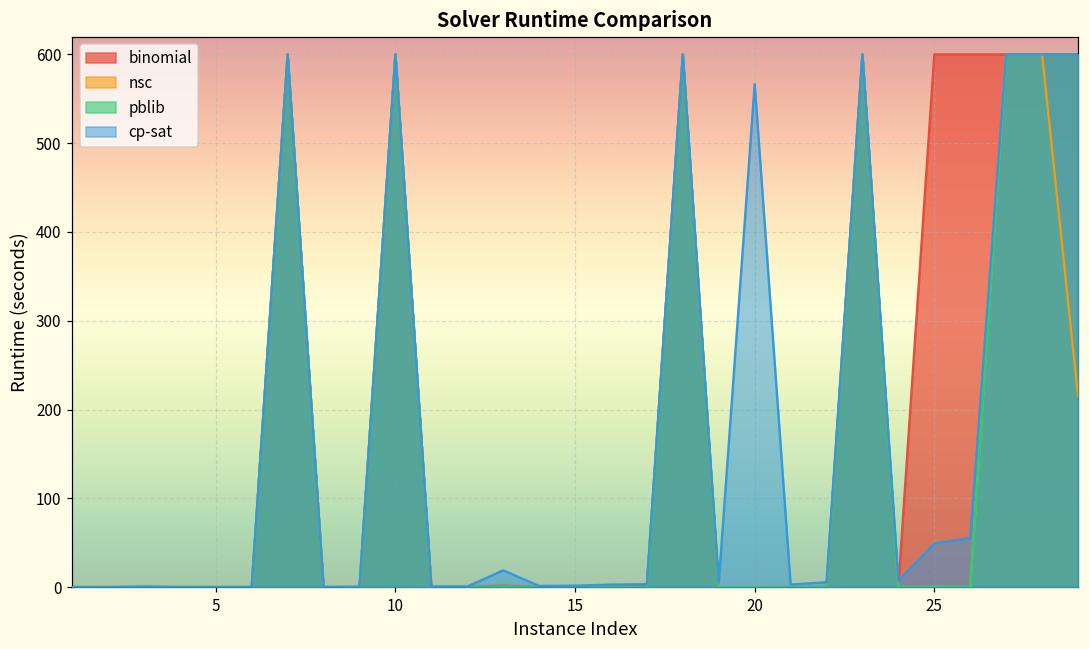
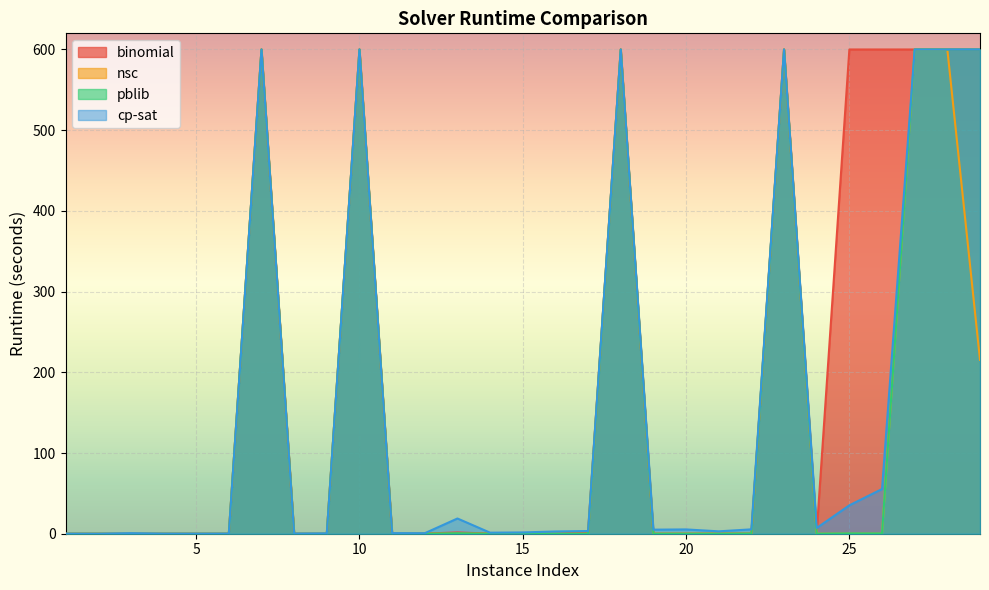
cp-sat, 20: 570 -> 10
cp-sat, 25: 50 -> 40
